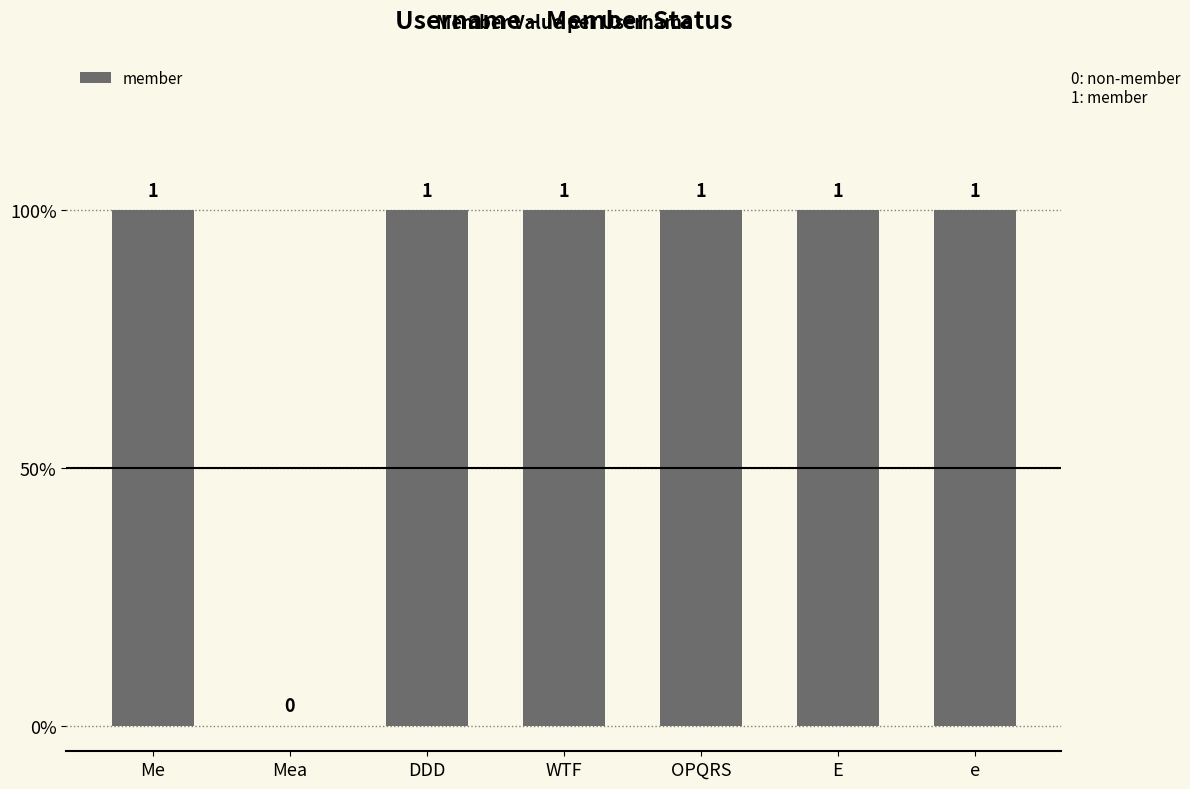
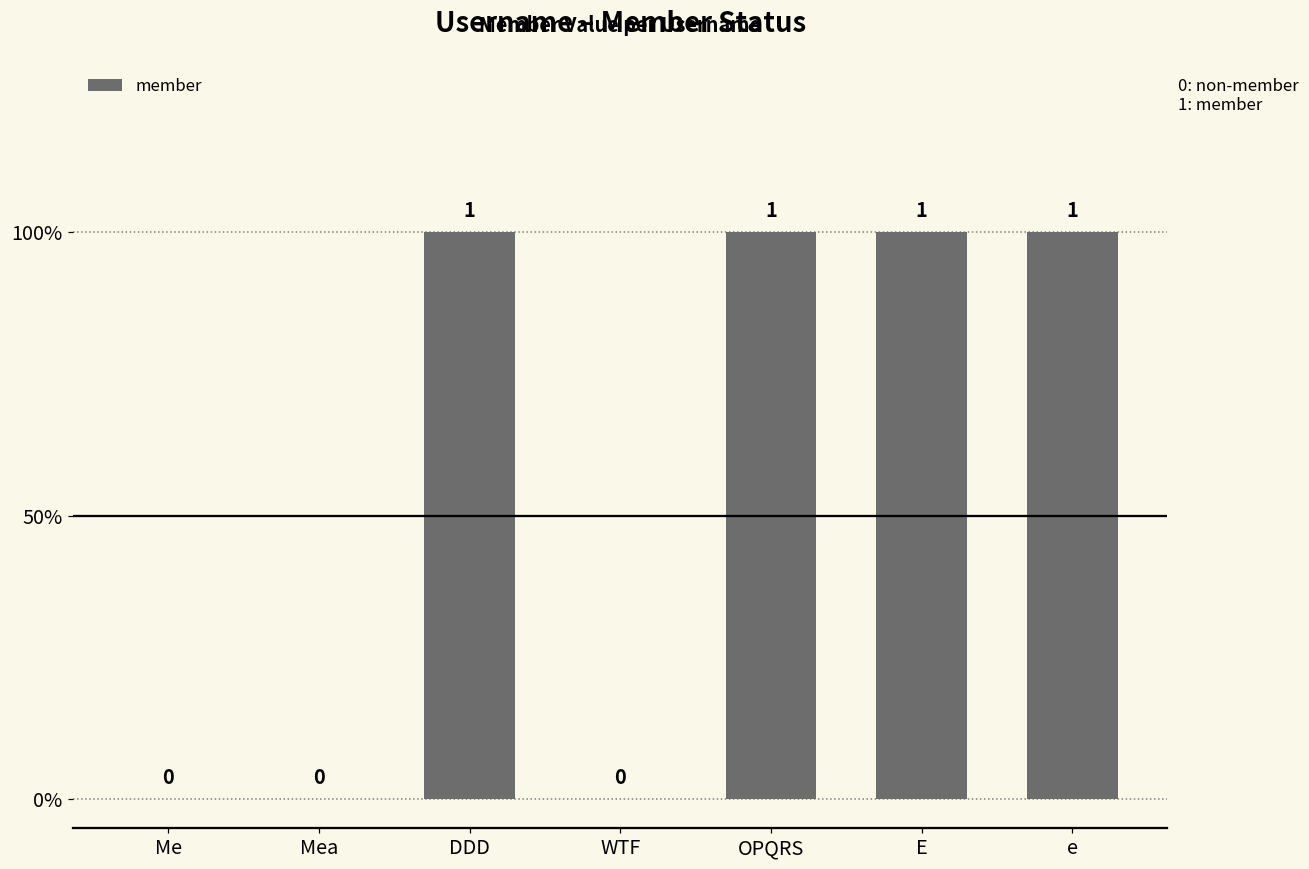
Me: 1 -> 0
WTF: 1 -> 0
